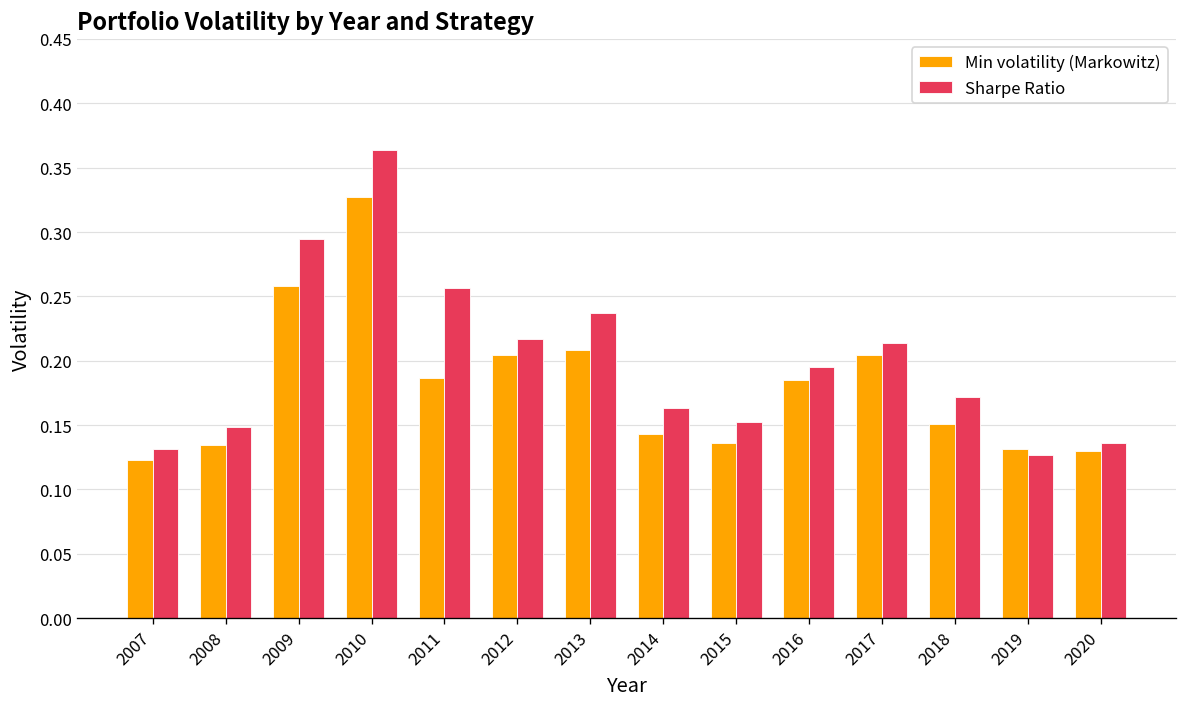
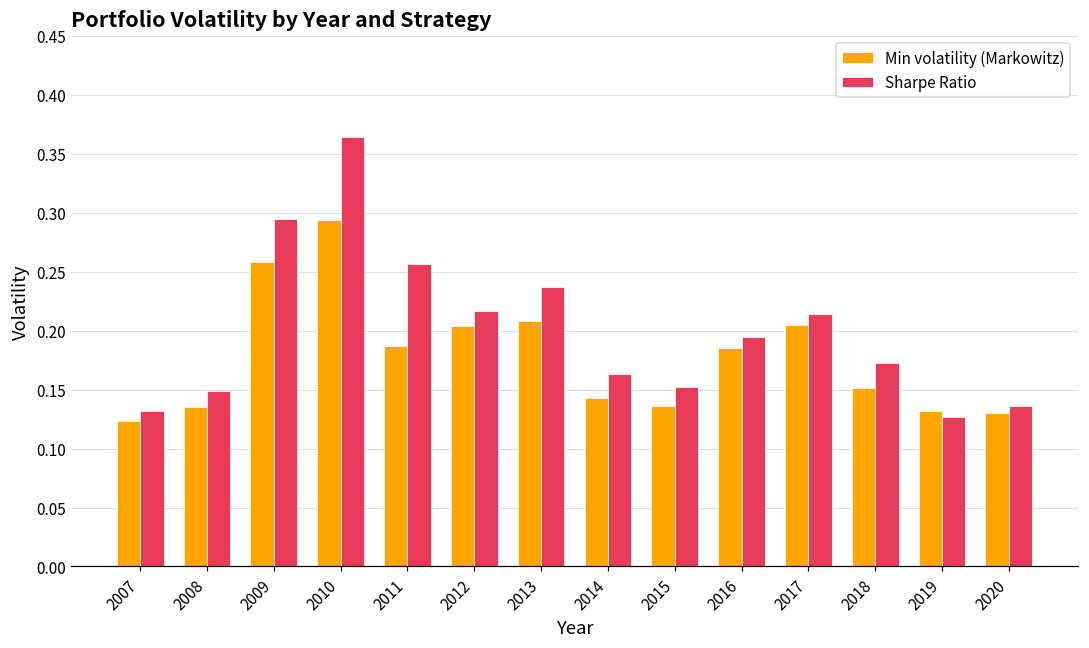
Min volatility (Markowitz), 2010: 0.328 -> 0.294
